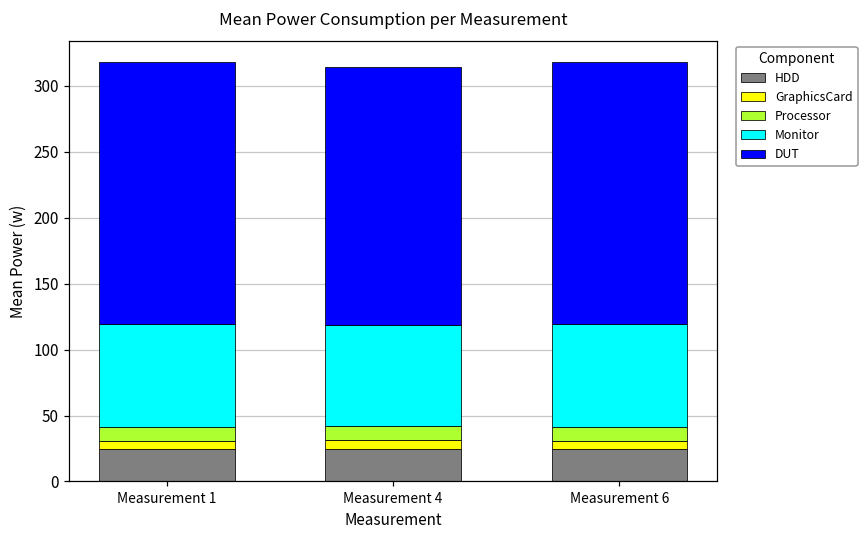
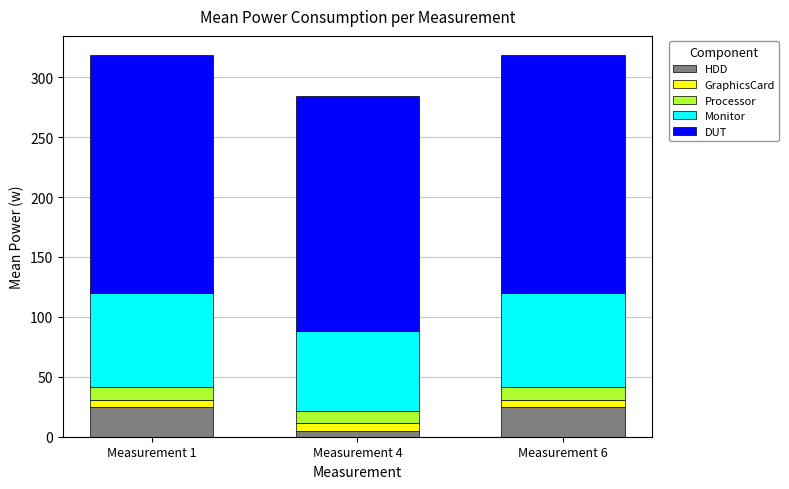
HDD, Measurement 4: 25 -> 4
Monitor, Measurement 4: 77 -> 67
